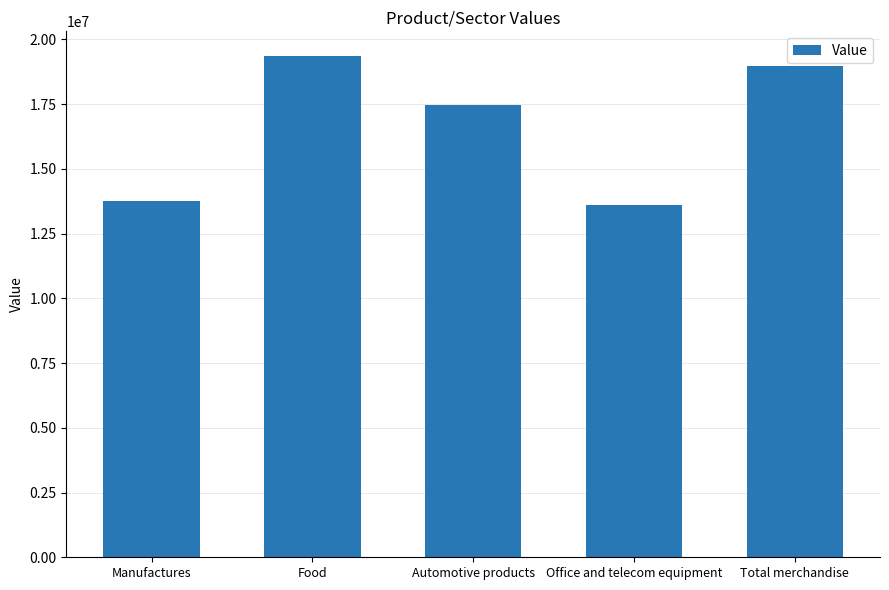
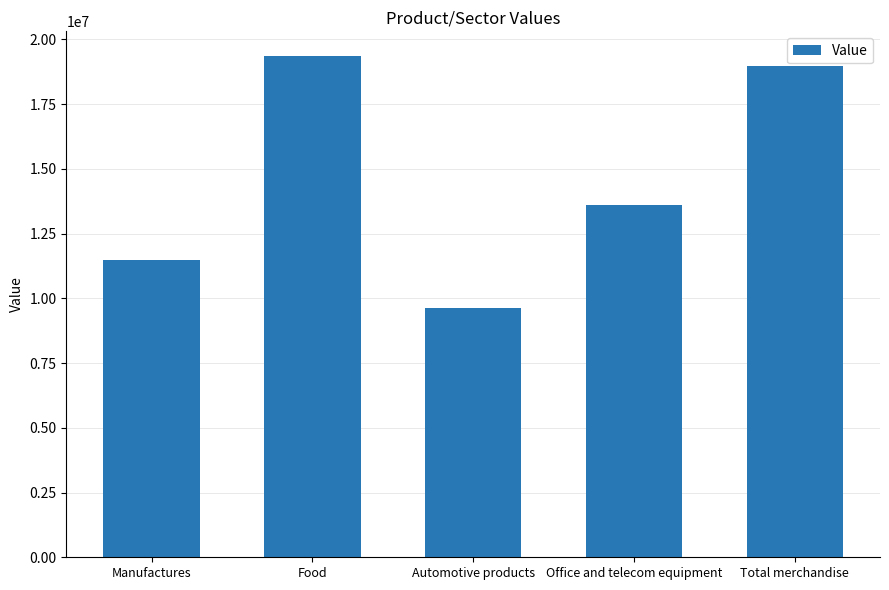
Manufactures: 13800000 -> 11500000
Automotive products: 17500000 -> 9600000
